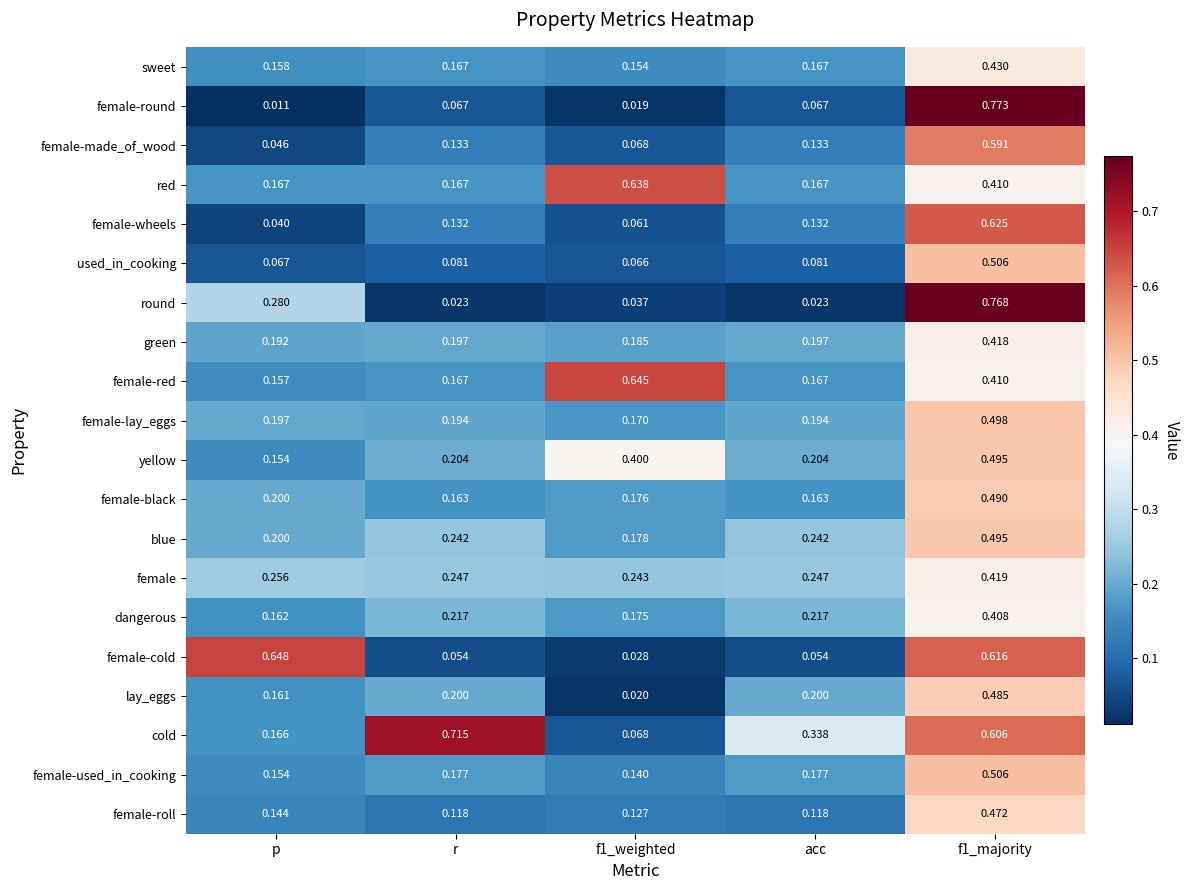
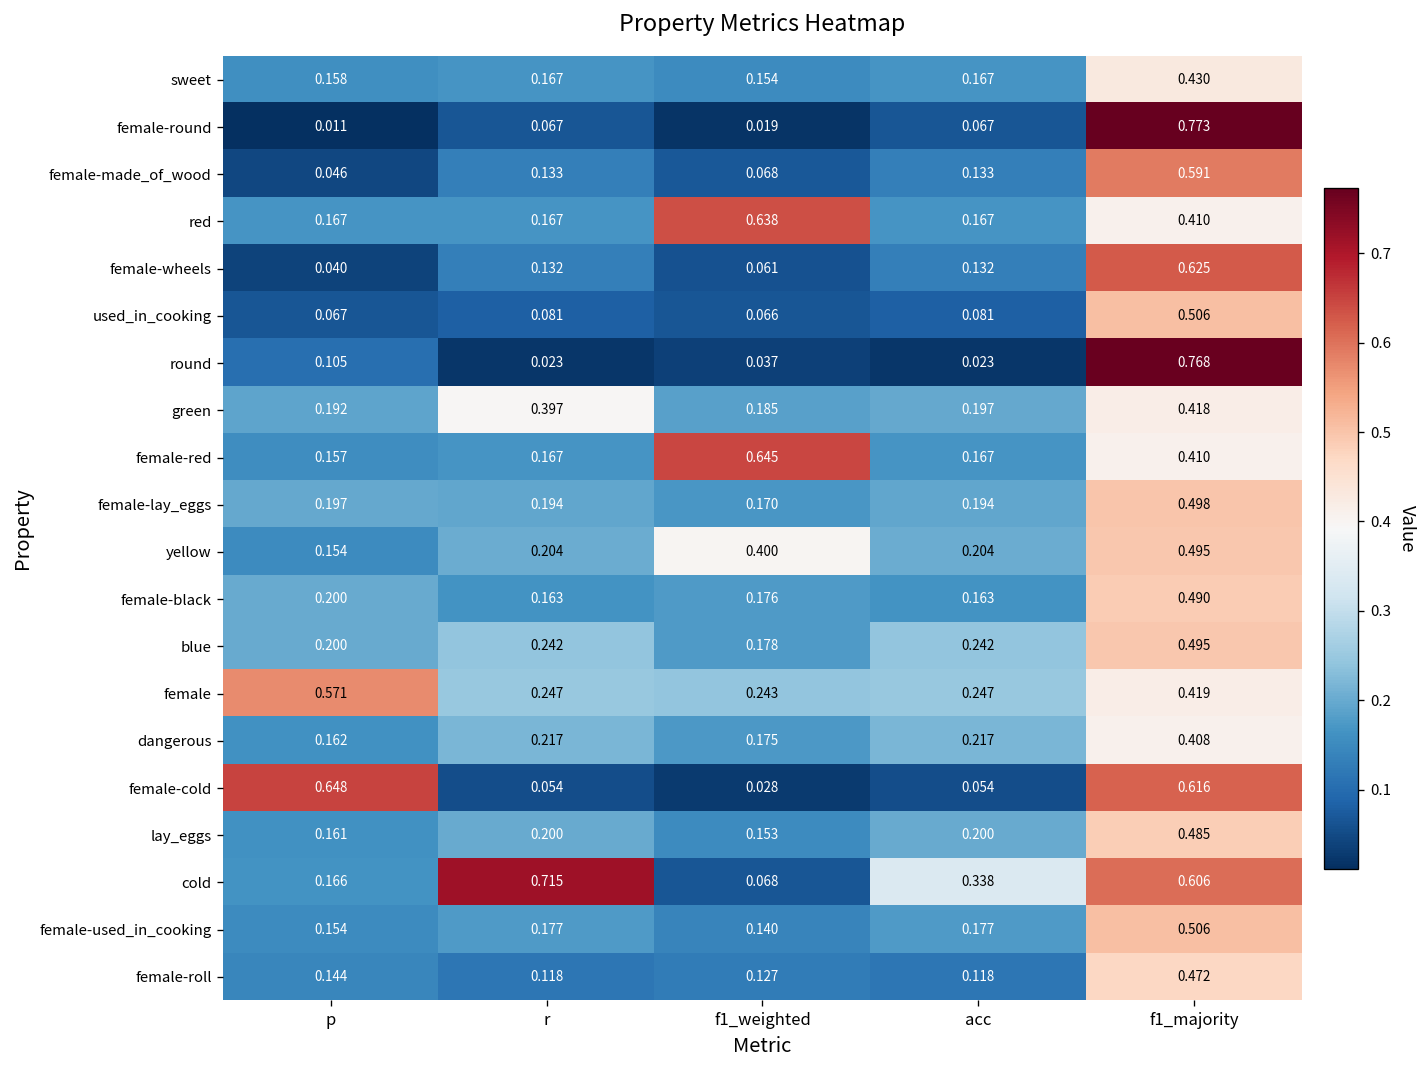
round, p: 0.280 -> 0.105
green, r: 0.197 -> 0.397
female, p: 0.256 -> 0.571
lay_eggs, f1_weighted: 0.020 -> 0.153
